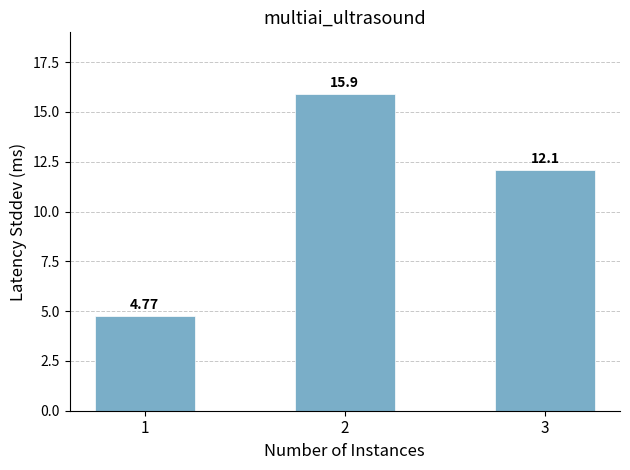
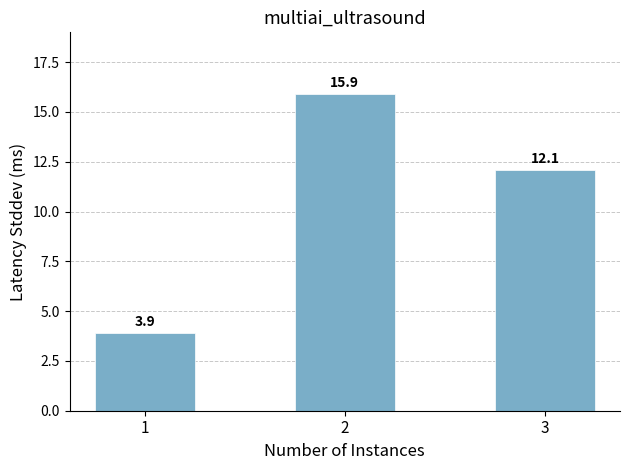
1: 4.77 -> 3.9
